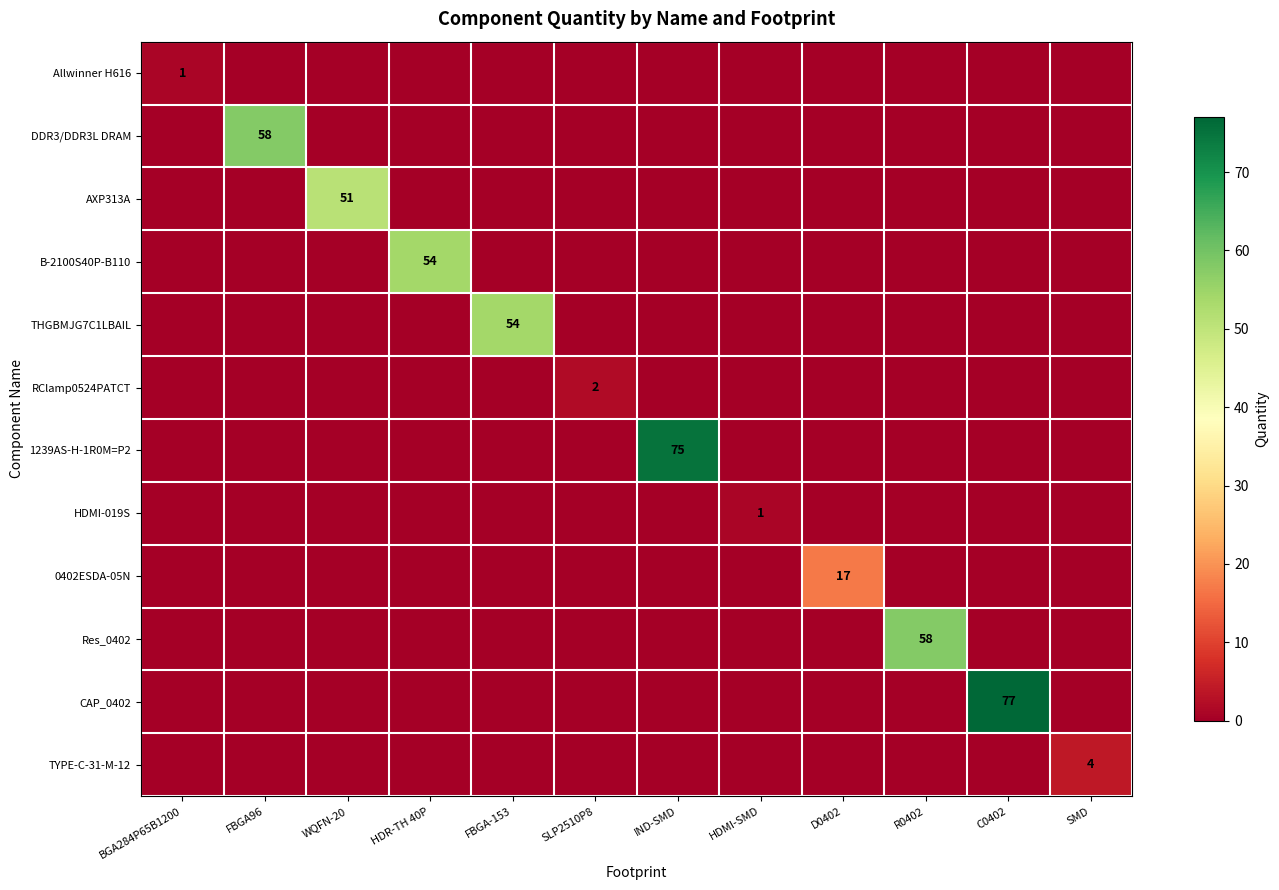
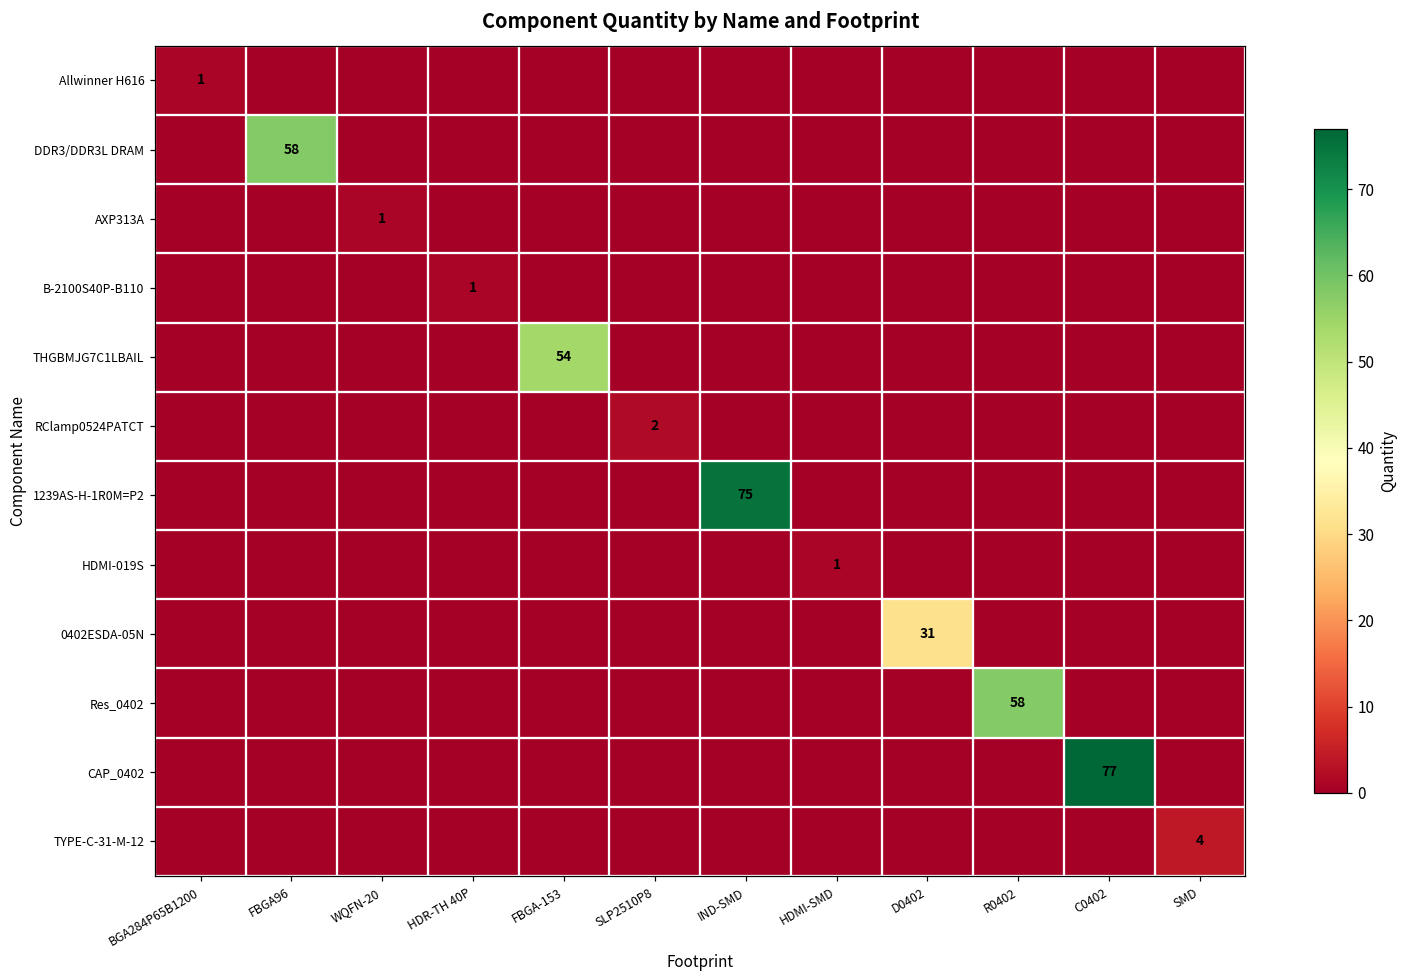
AXP313A, WQFN-20: 51 -> 1
B-2100S40P-B110, HDR-TH 40P: 54 -> 1
0402ESDA-05N, D0402: 17 -> 31
